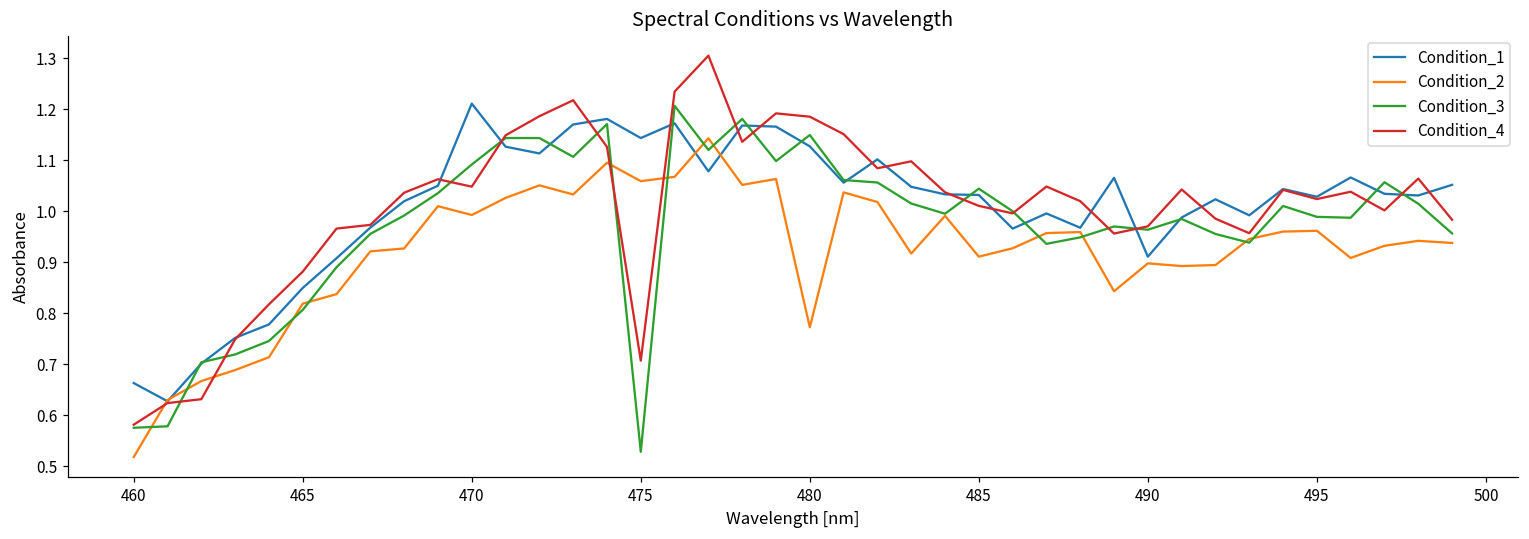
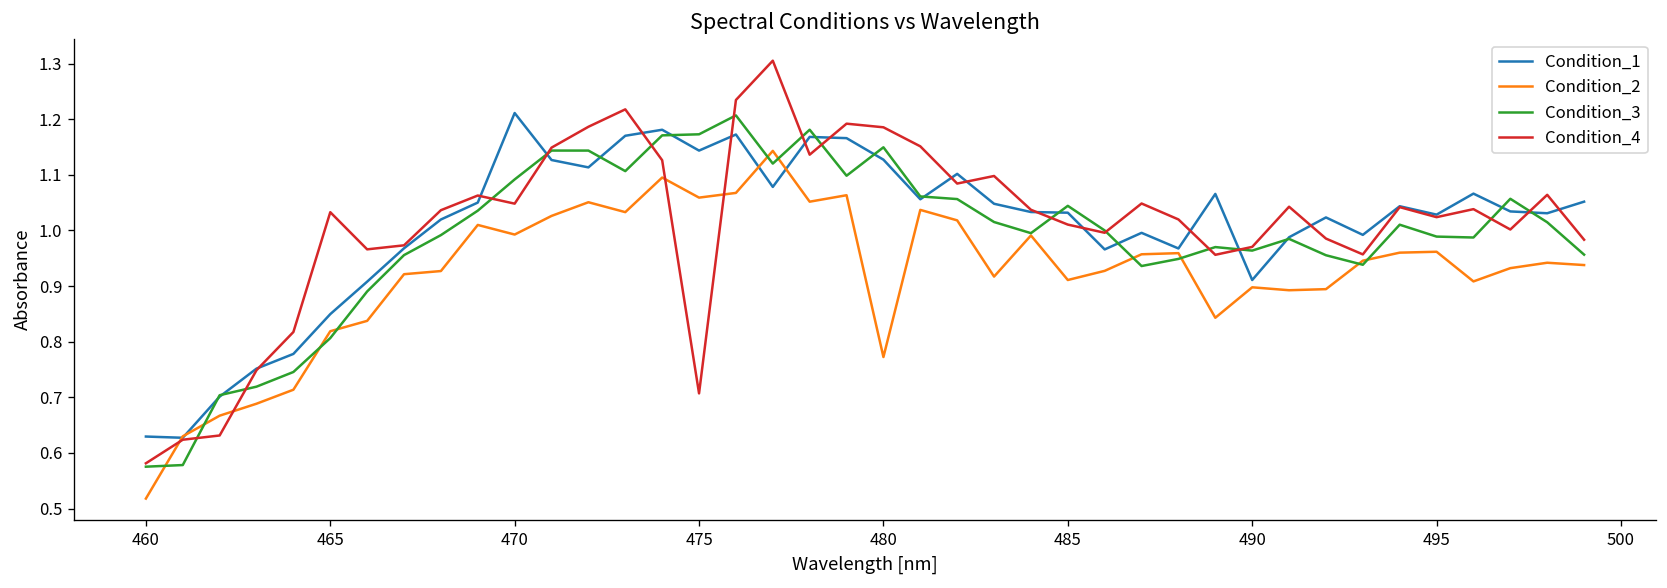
Condition_1, 460: 0.66 -> 0.63
Condition_4, 465: 0.88 -> 1.03
Condition_3, 475: 0.53 -> 1.17
